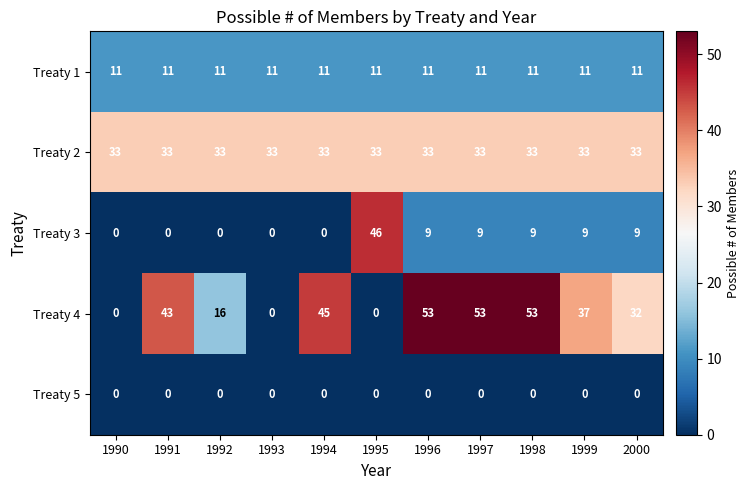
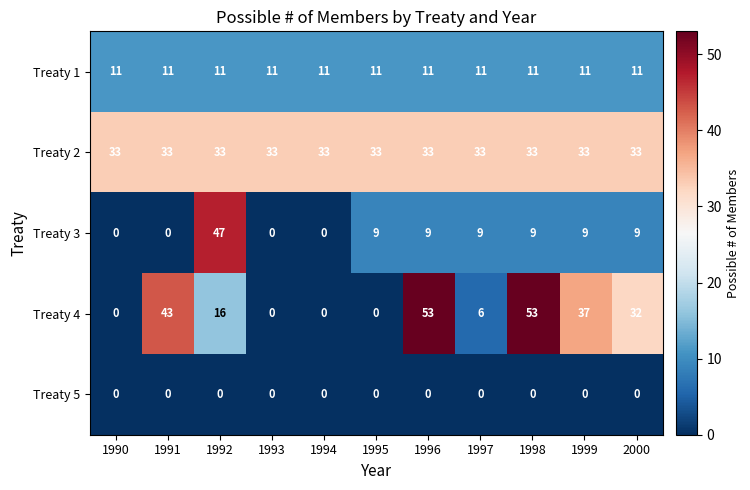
Treaty 3, 1992: 0 -> 47
Treaty 3, 1995: 46 -> 9
Treaty 4, 1994: 45 -> 0
Treaty 4, 1997: 53 -> 6
